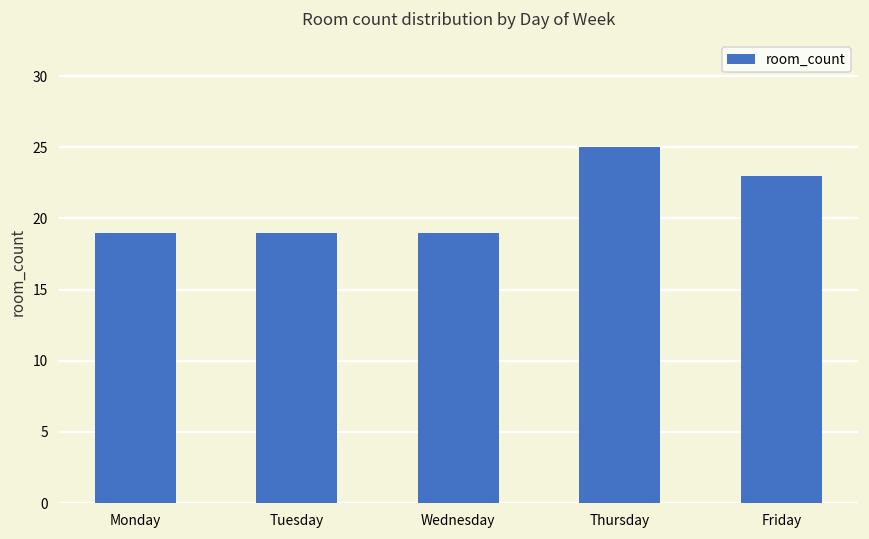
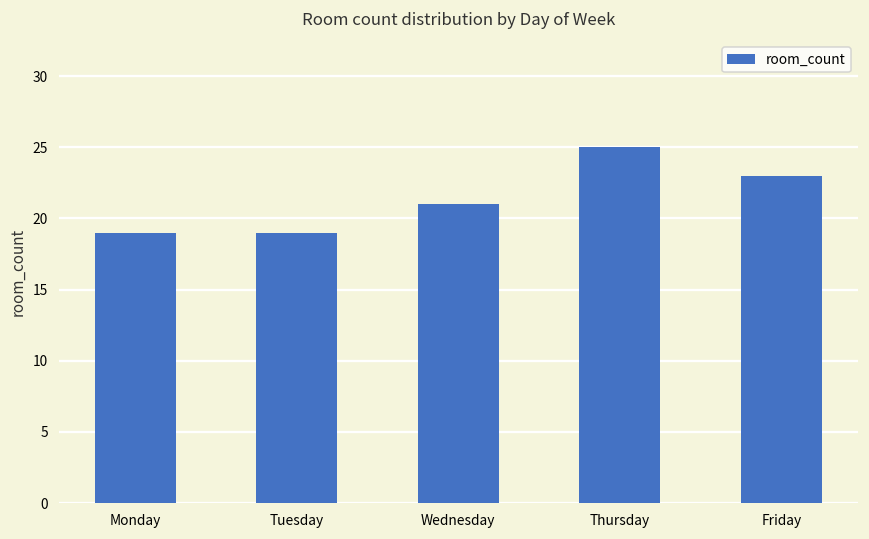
Wednesday: 19 -> 21
